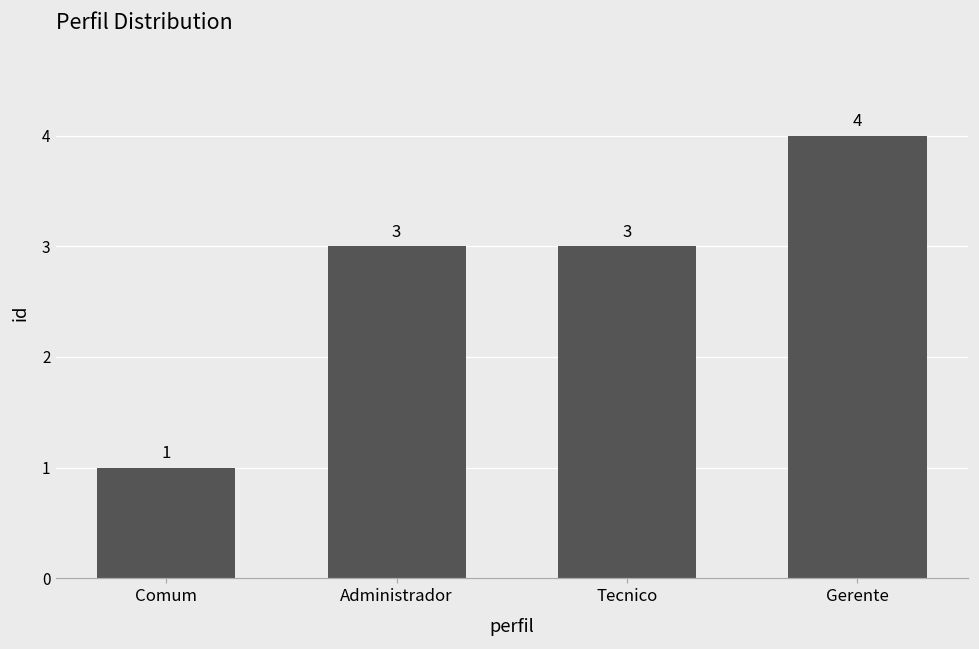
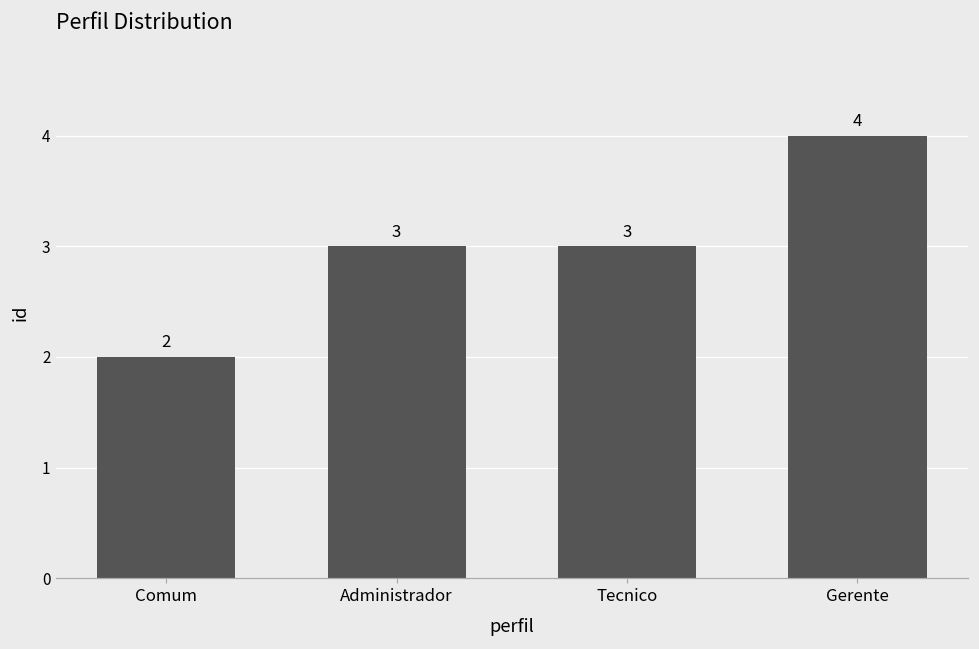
Comum: 1 -> 2
